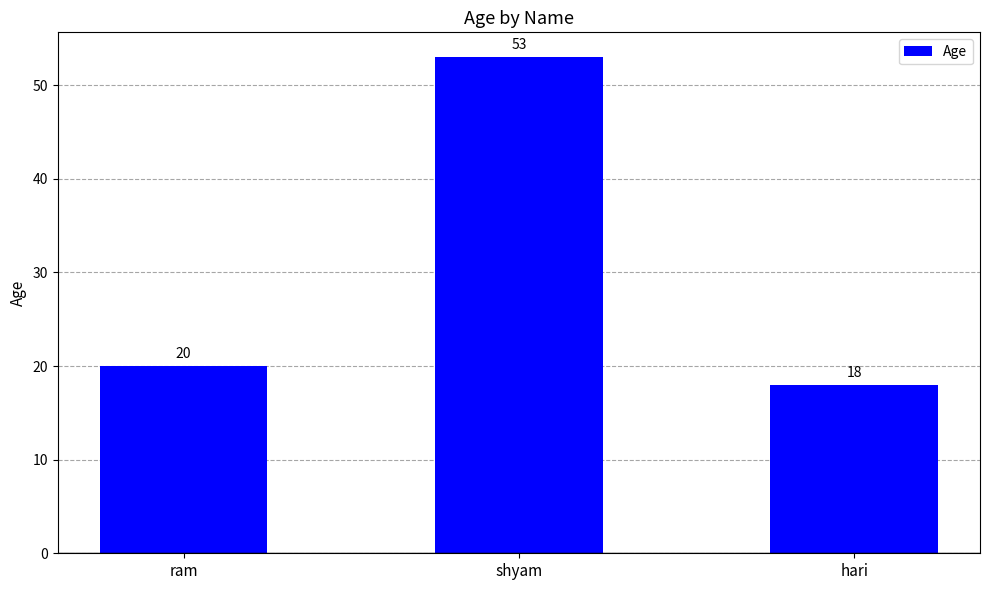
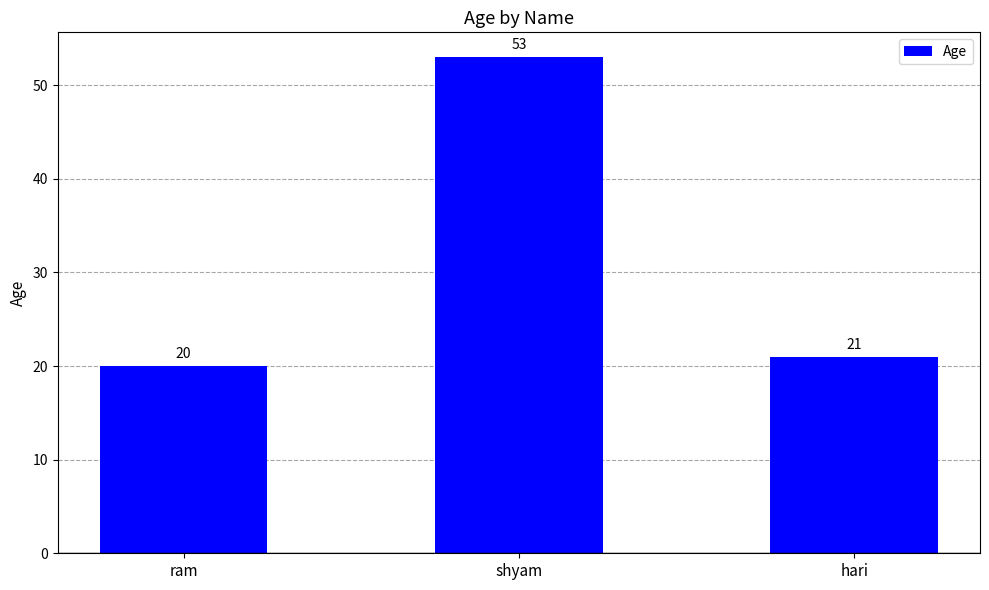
hari: 18 -> 21
